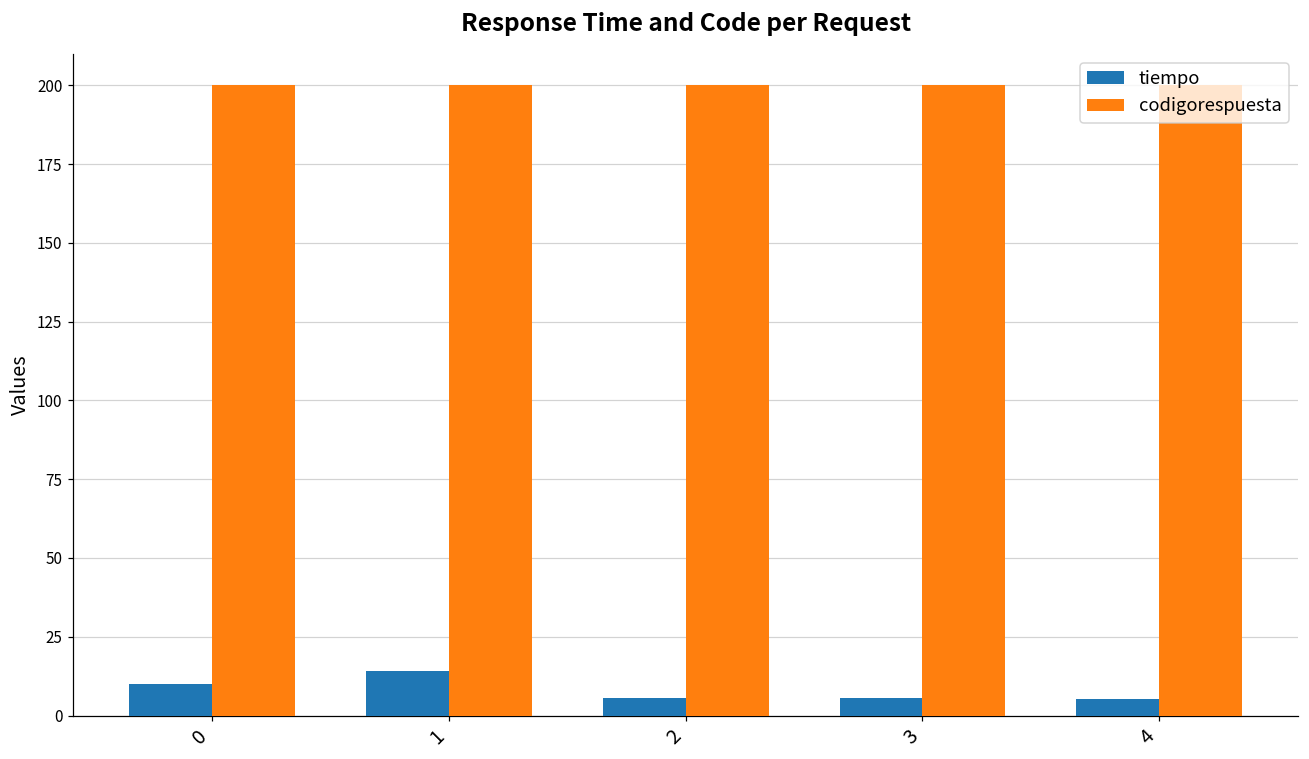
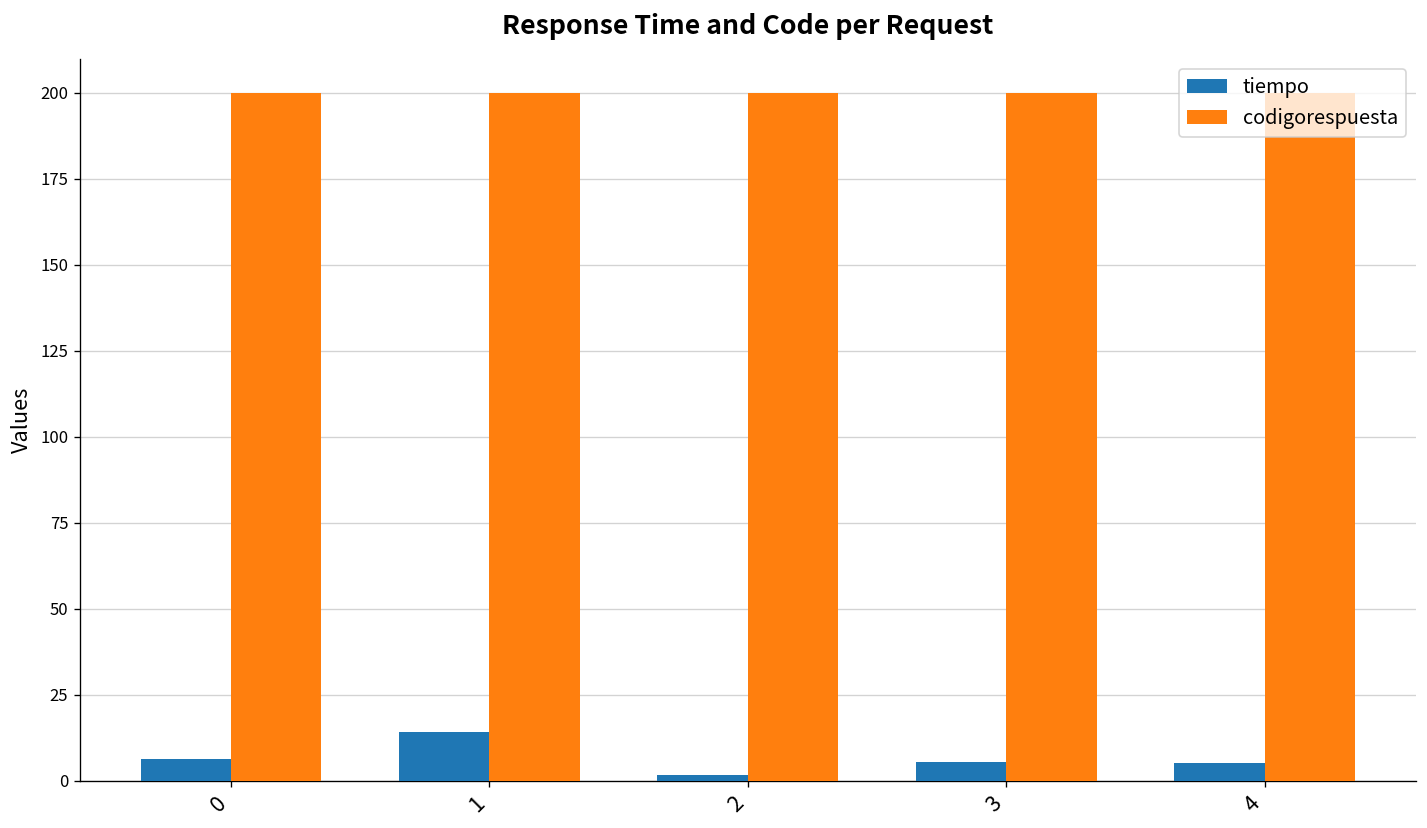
tiempo, 0: 10 -> 6
tiempo, 2: 6 -> 2
